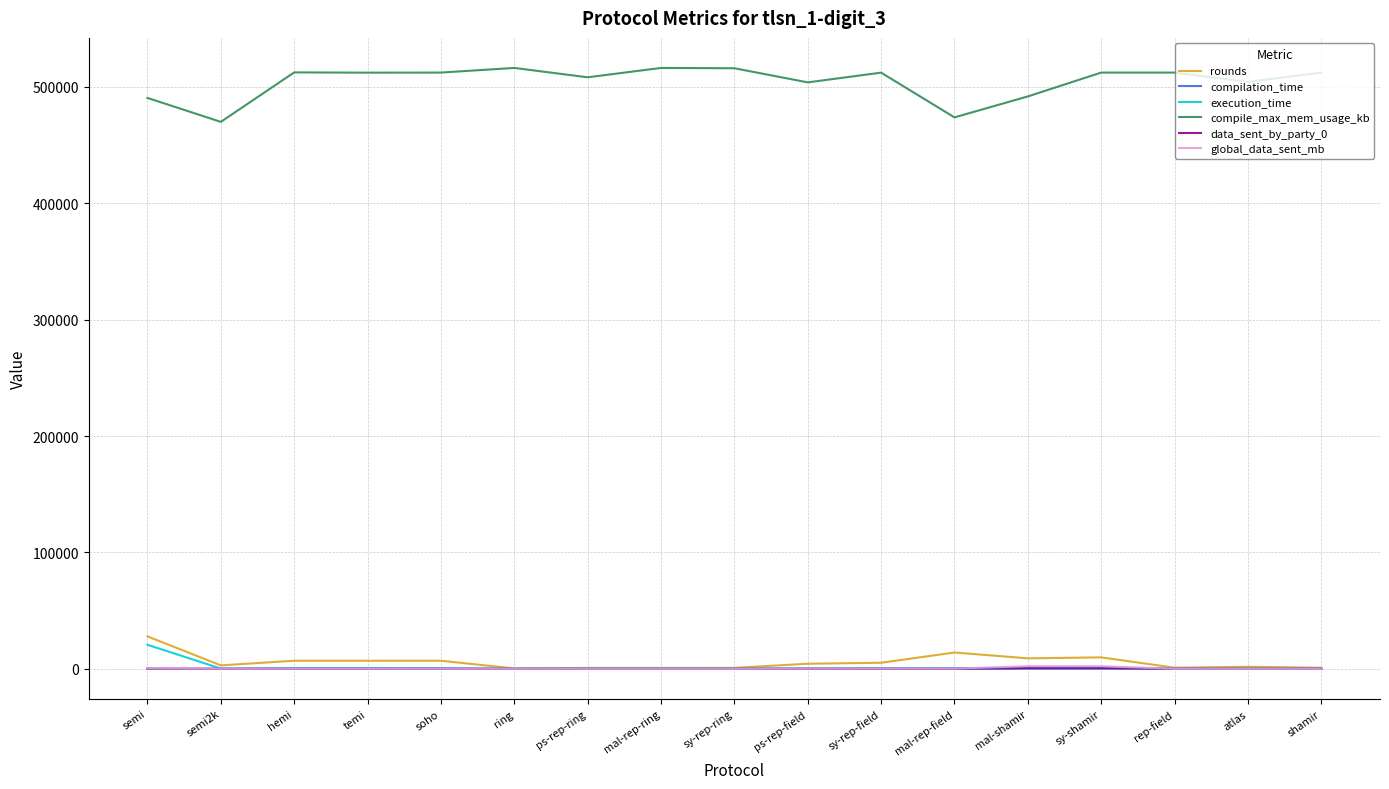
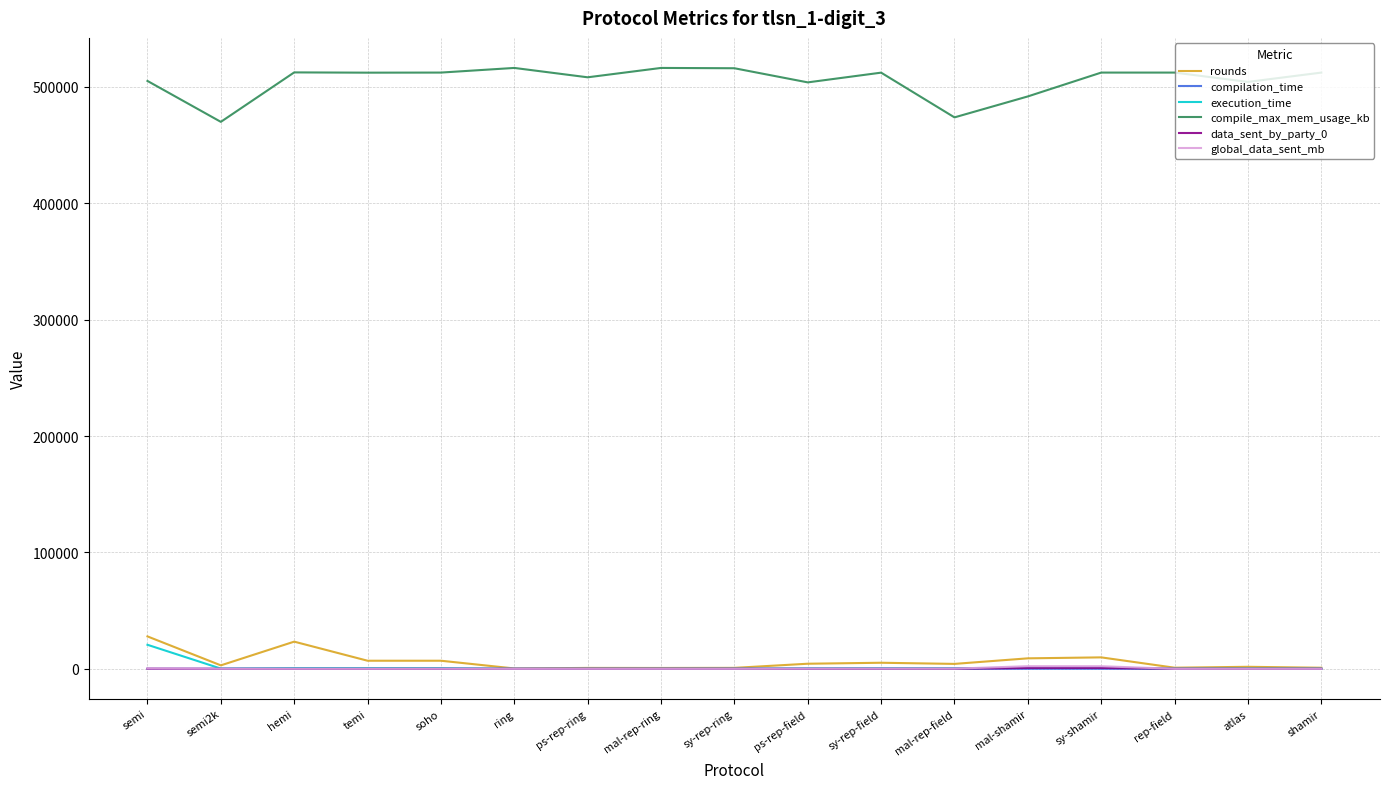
compile_max_mem_usage_kb, semi: 490000 -> 505000
rounds, hemi: 7000 -> 23000
rounds, mal-rep-field: 14000 -> 4000
